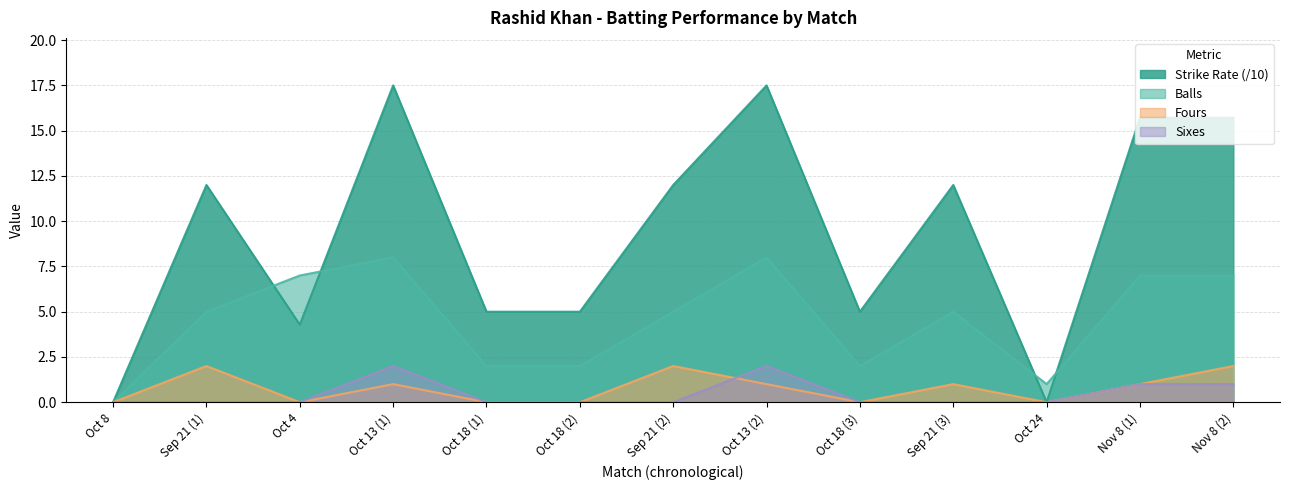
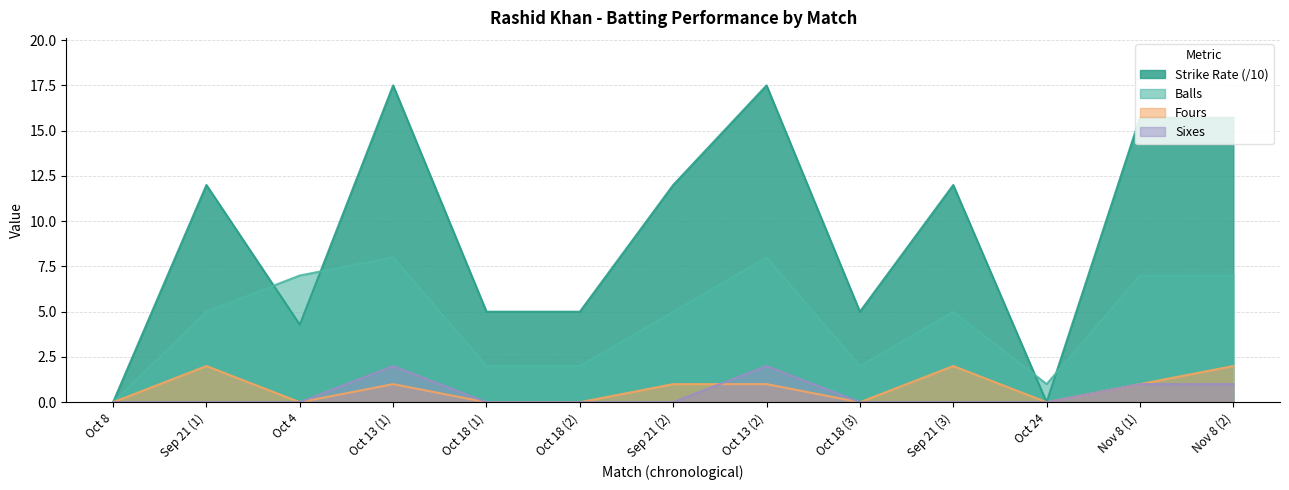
Fours, Sep 21 (2): 2 -> 1
Fours, Sep 21 (3): 1 -> 2
